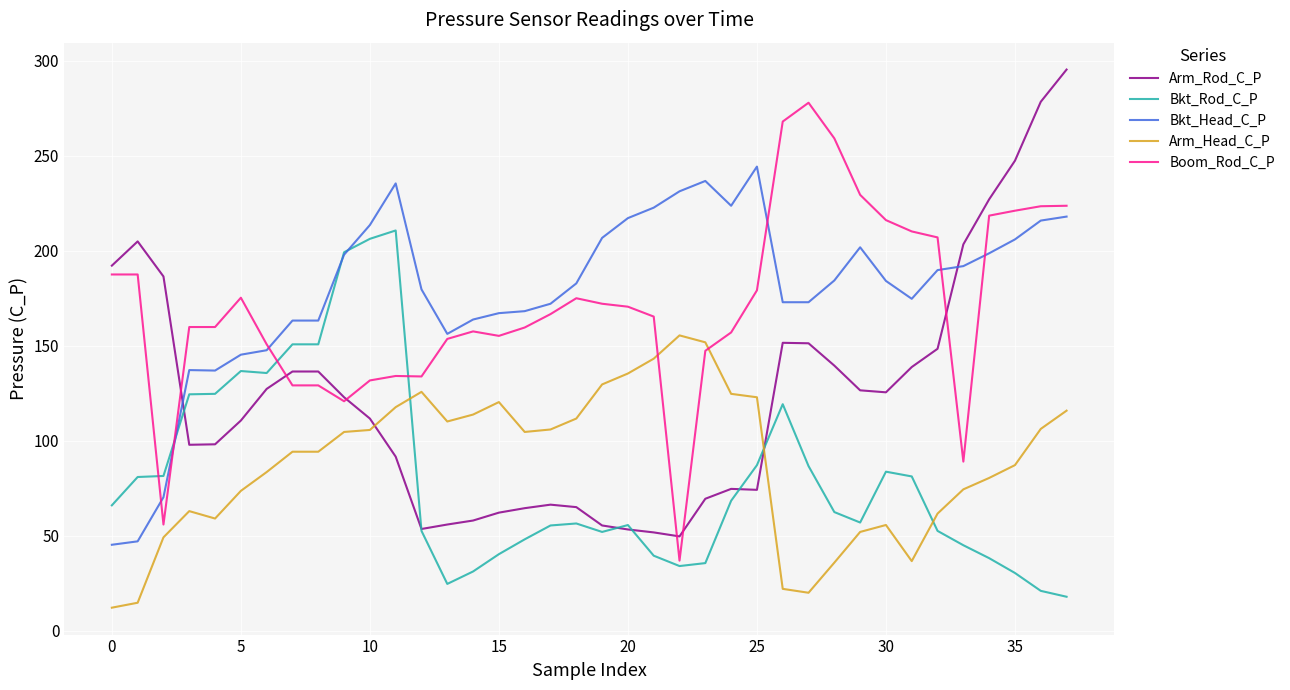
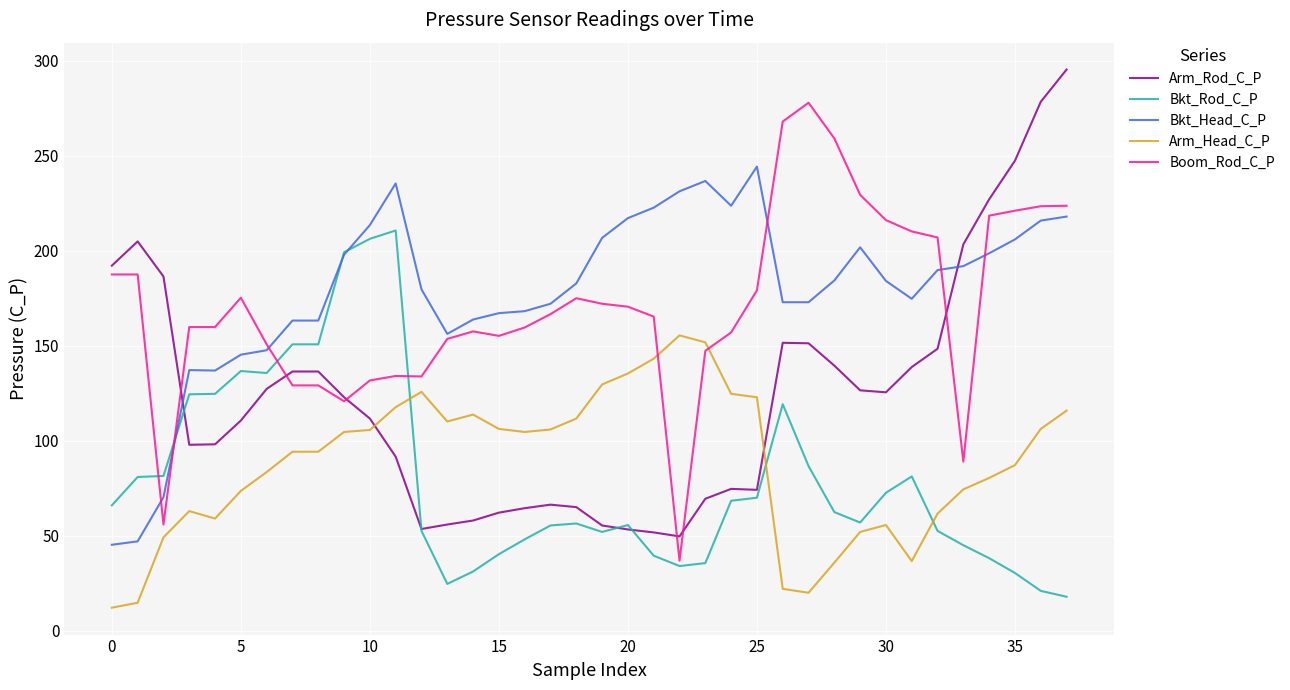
Arm_Head_C_P, 15: 120 -> 106
Bkt_Rod_C_P, 25: 87 -> 70
Bkt_Rod_C_P, 30: 84 -> 73
